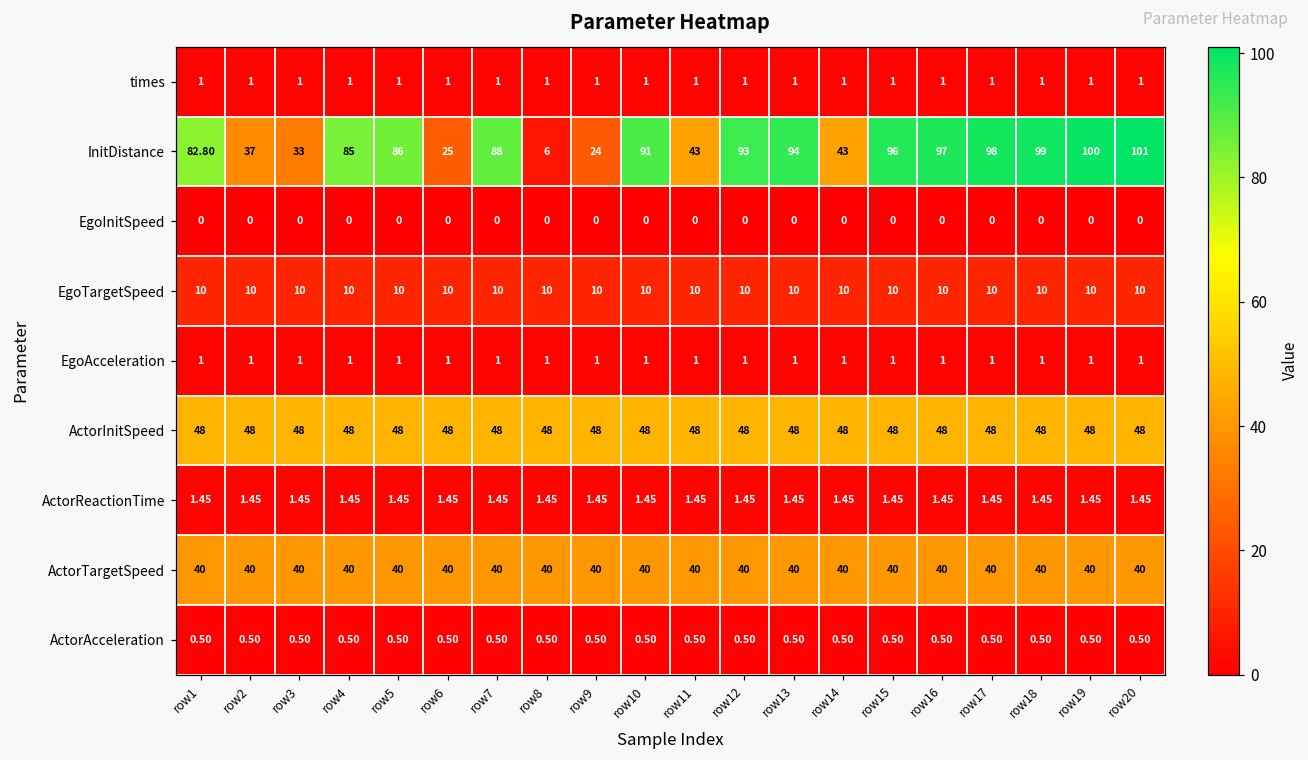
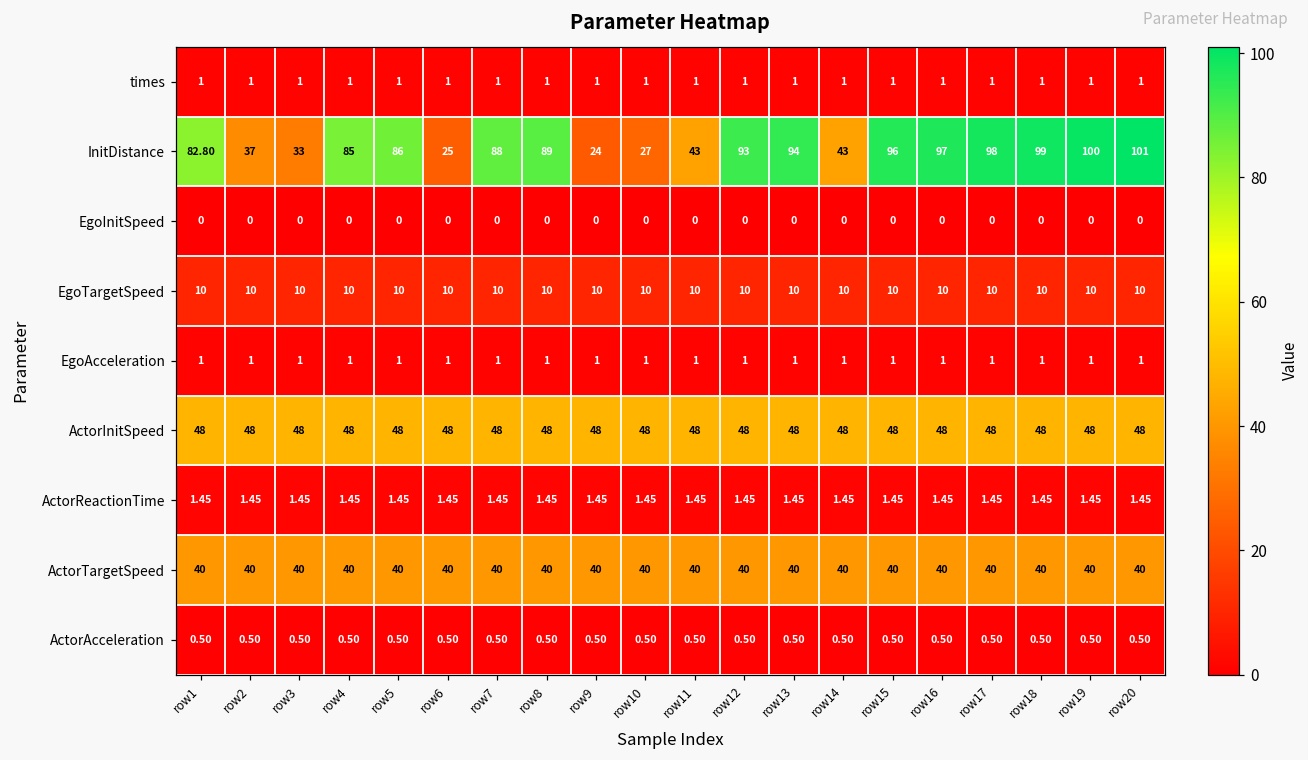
InitDistance, row8: 6 -> 89
InitDistance, row10: 91 -> 27
